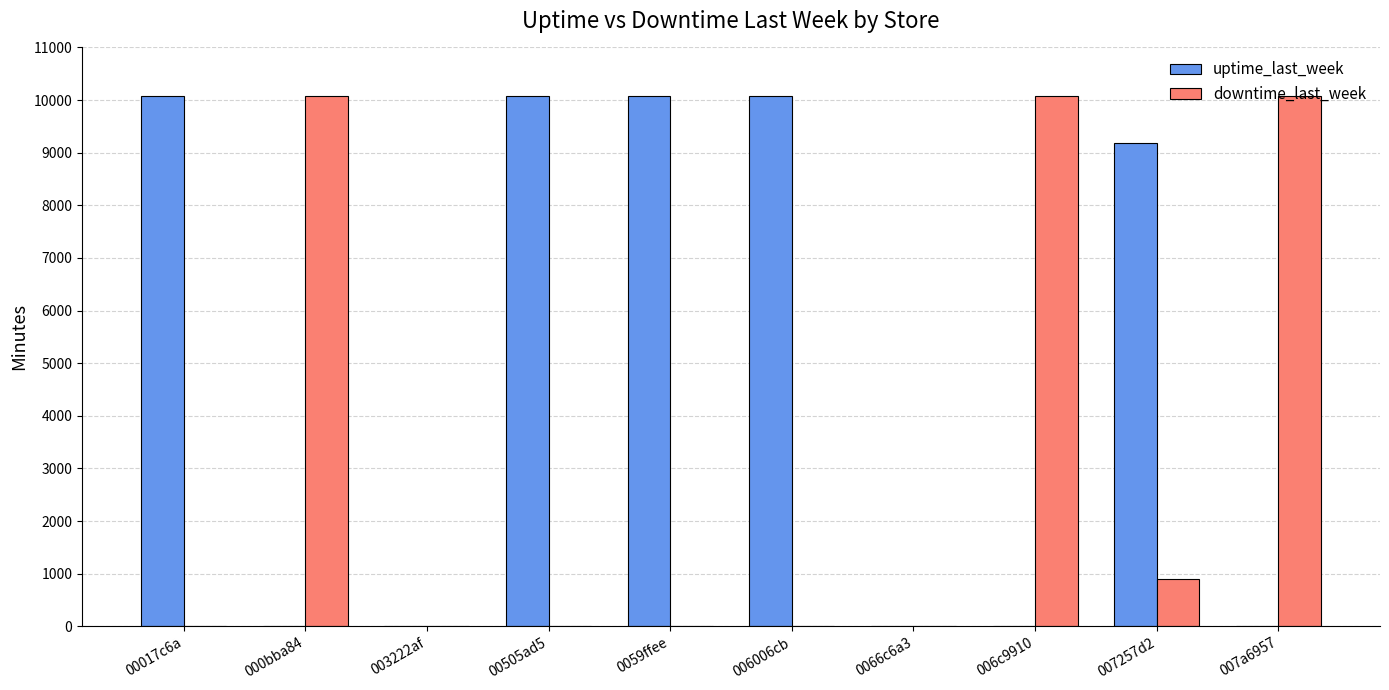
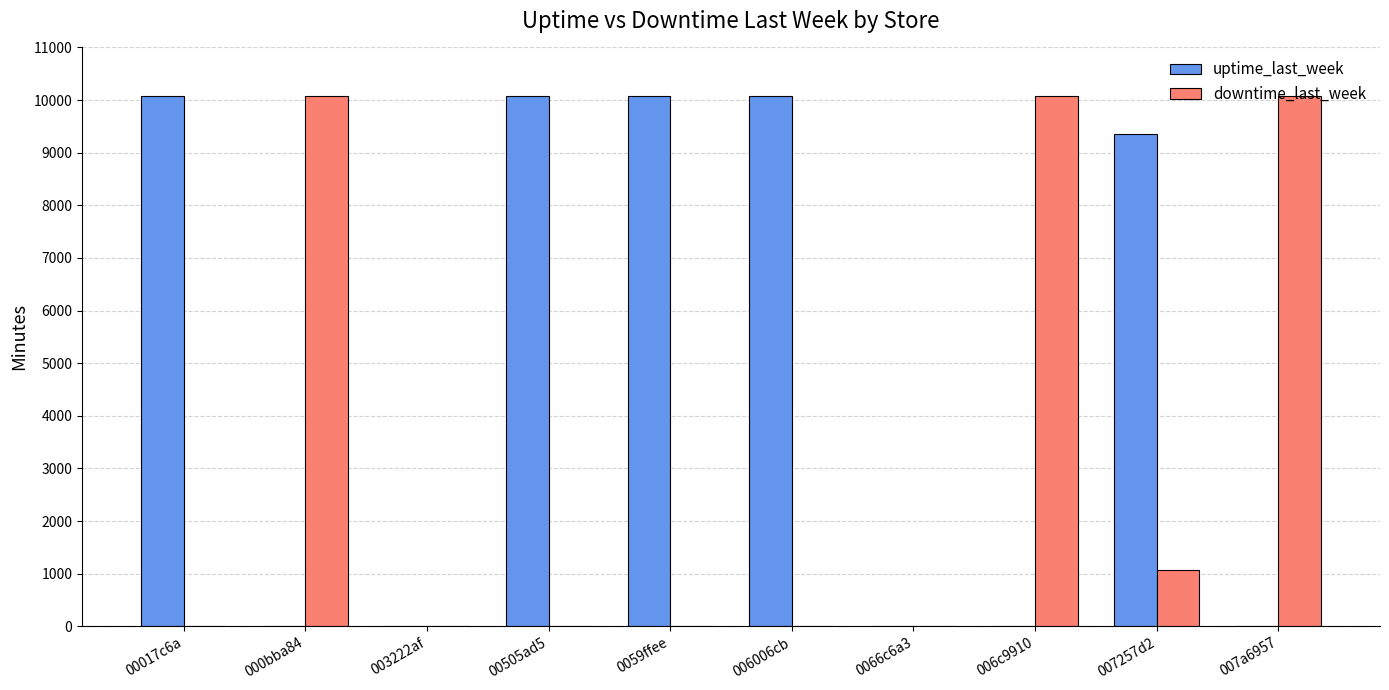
uptime_last_week, 007257d2: 9200 -> 9400
downtime_last_week, 007257d2: 900 -> 1100
